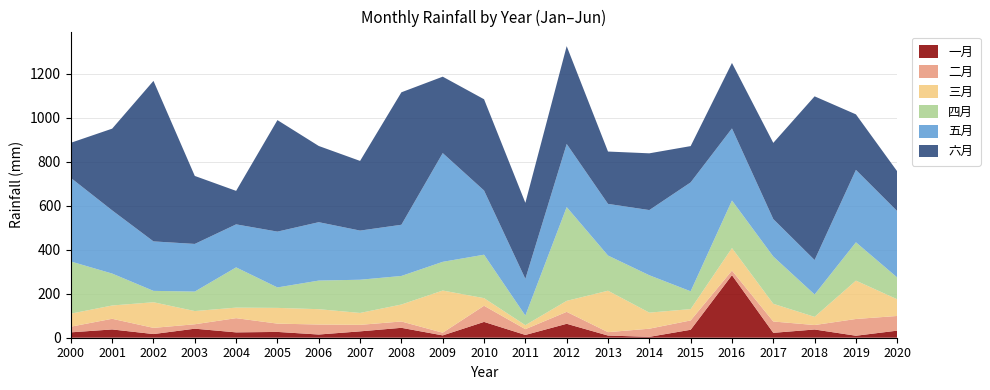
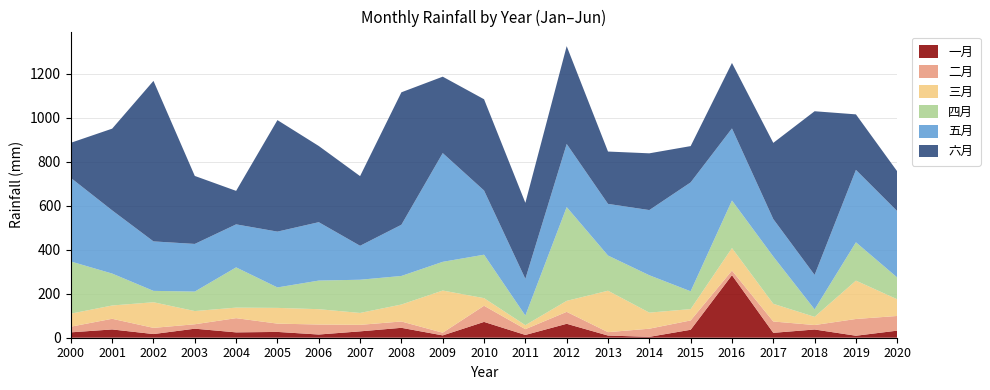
五月, 2007: 220 -> 150
四月, 2018: 100 -> 30
